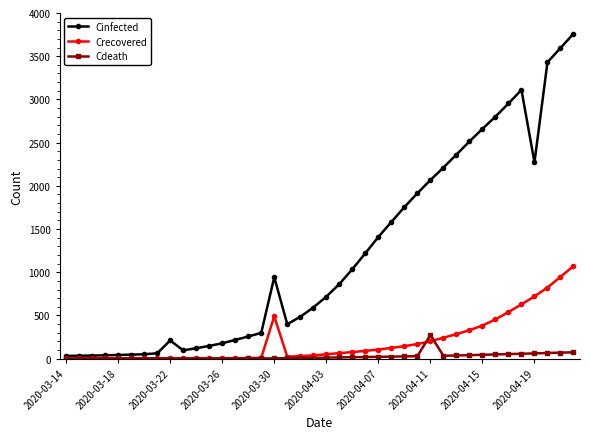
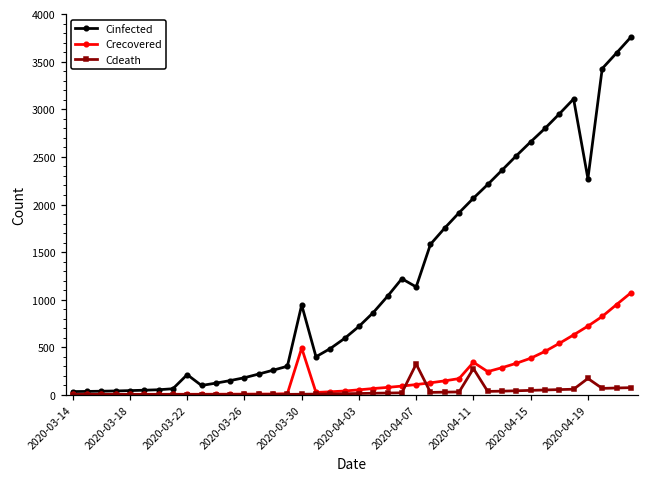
Cinfected, 2020-04-07: 1400 -> 1100
Cdeath, 2020-04-07: 0 -> 300
Crecovered, 2020-04-11: 200 -> 300
Cdeath, 2020-04-19: 100 -> 200
